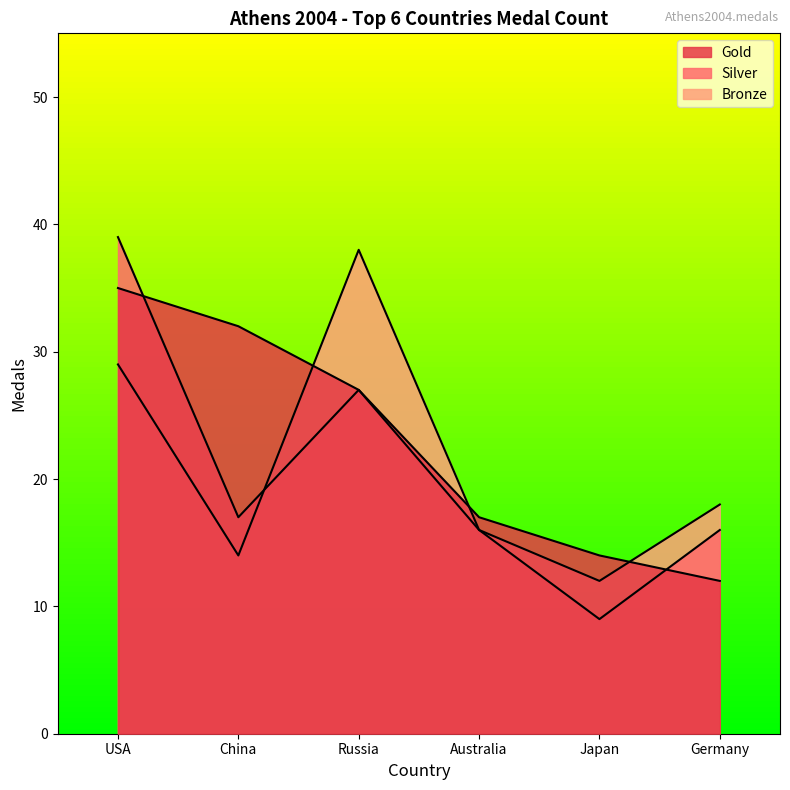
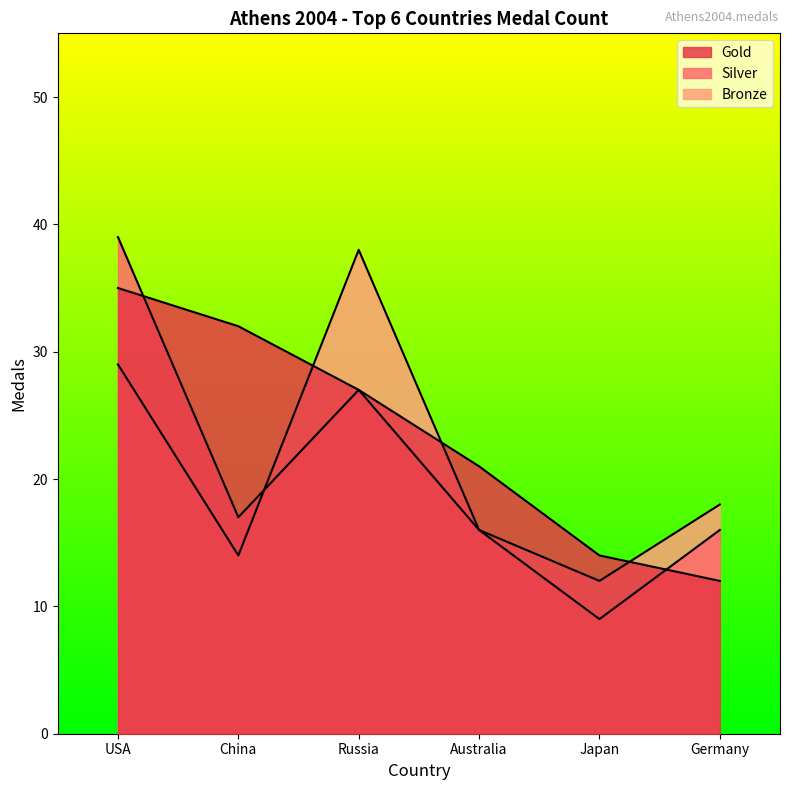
Gold, Australia: 17 -> 21
